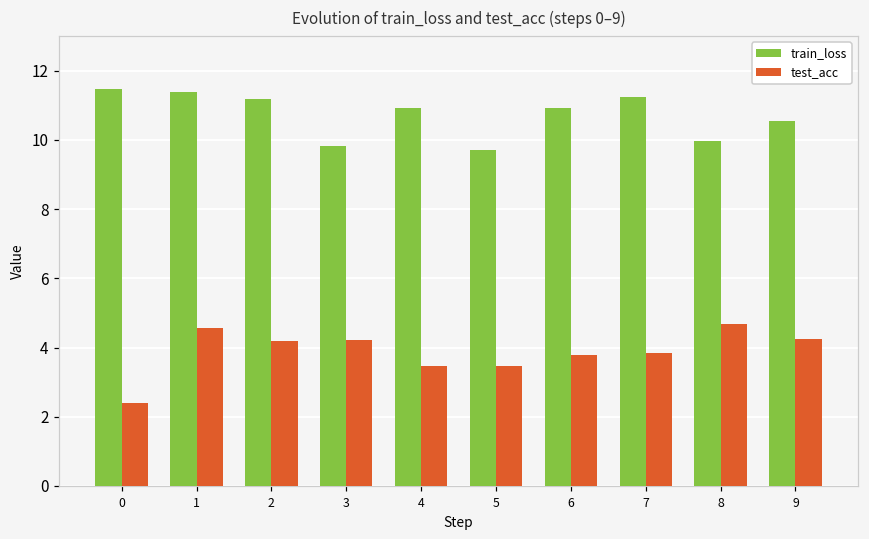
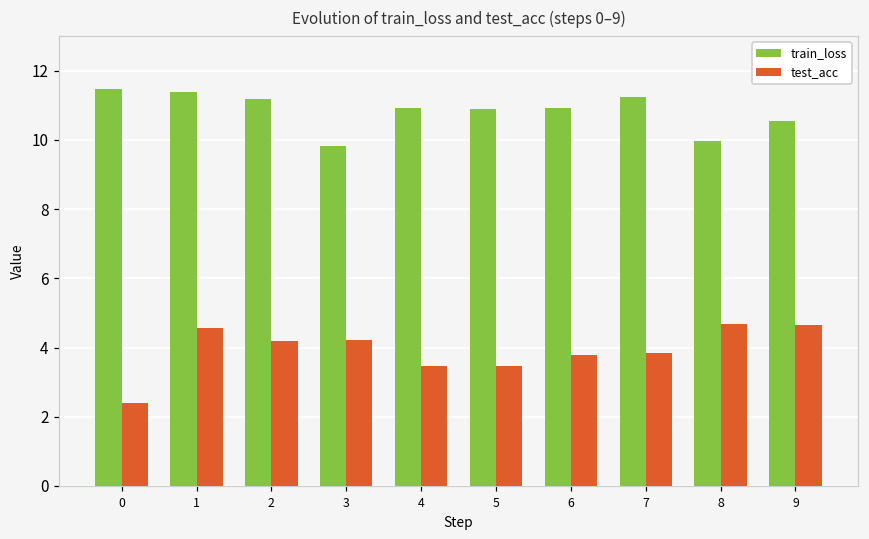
train_loss, 5: 9.7 -> 10.9
test_acc, 9: 4.2 -> 4.7
